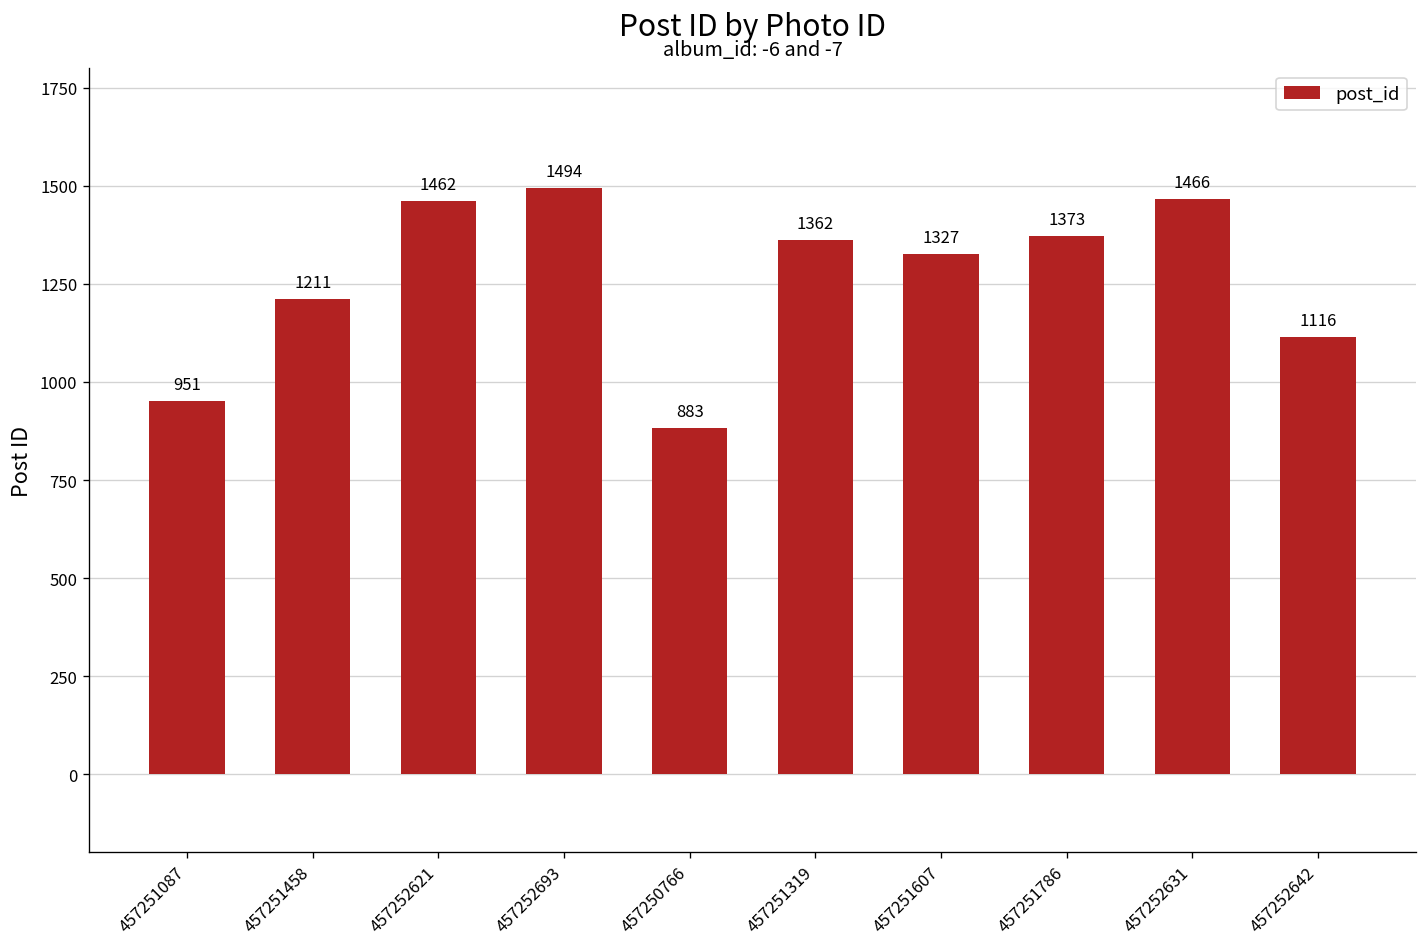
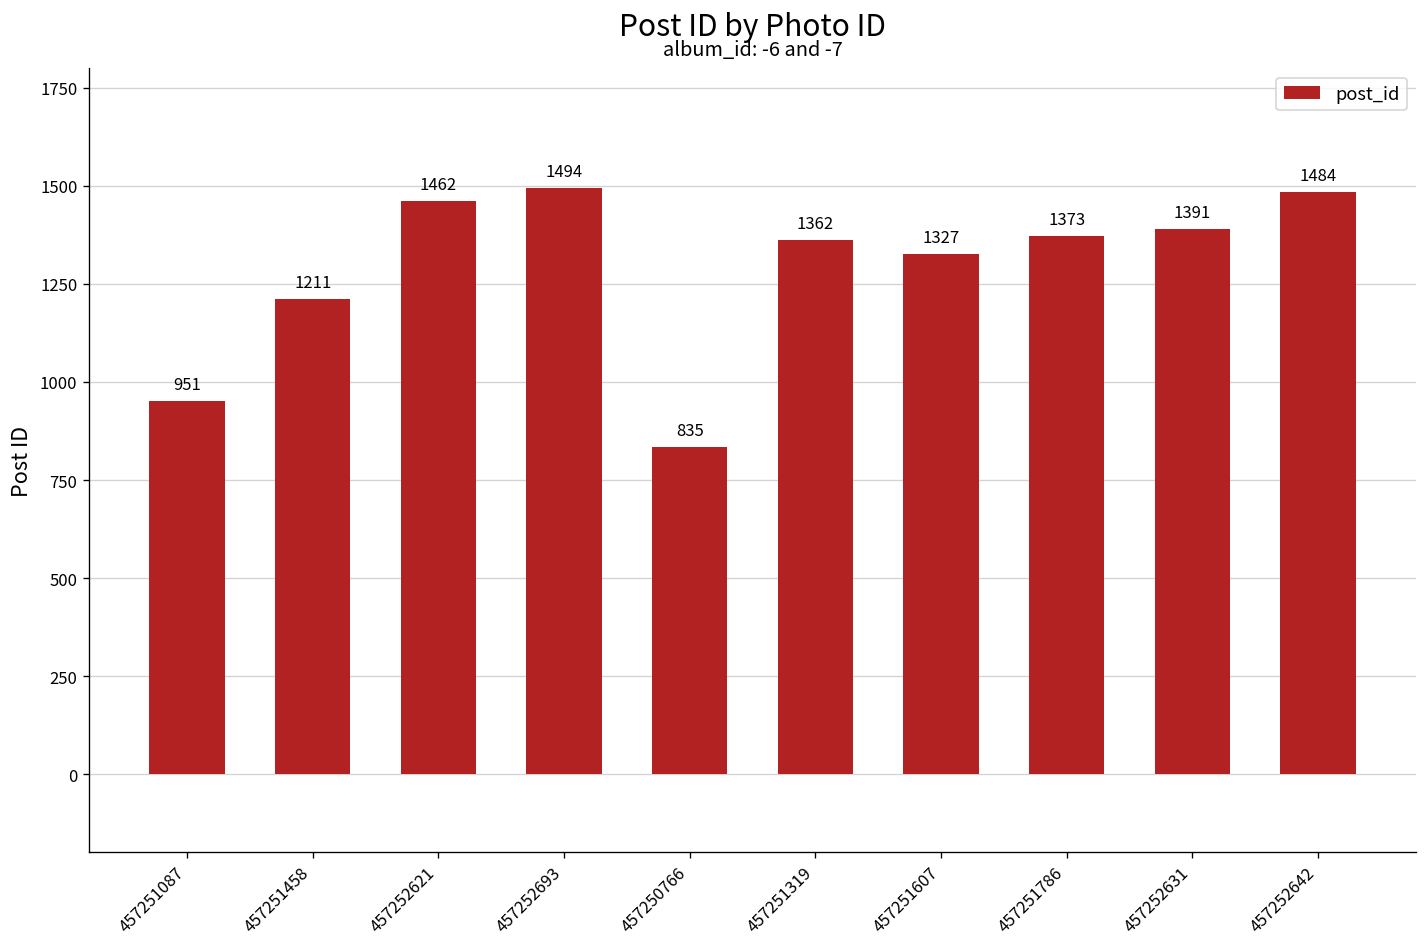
457250766: 883 -> 835
457252631: 1466 -> 1391
457252642: 1116 -> 1484
